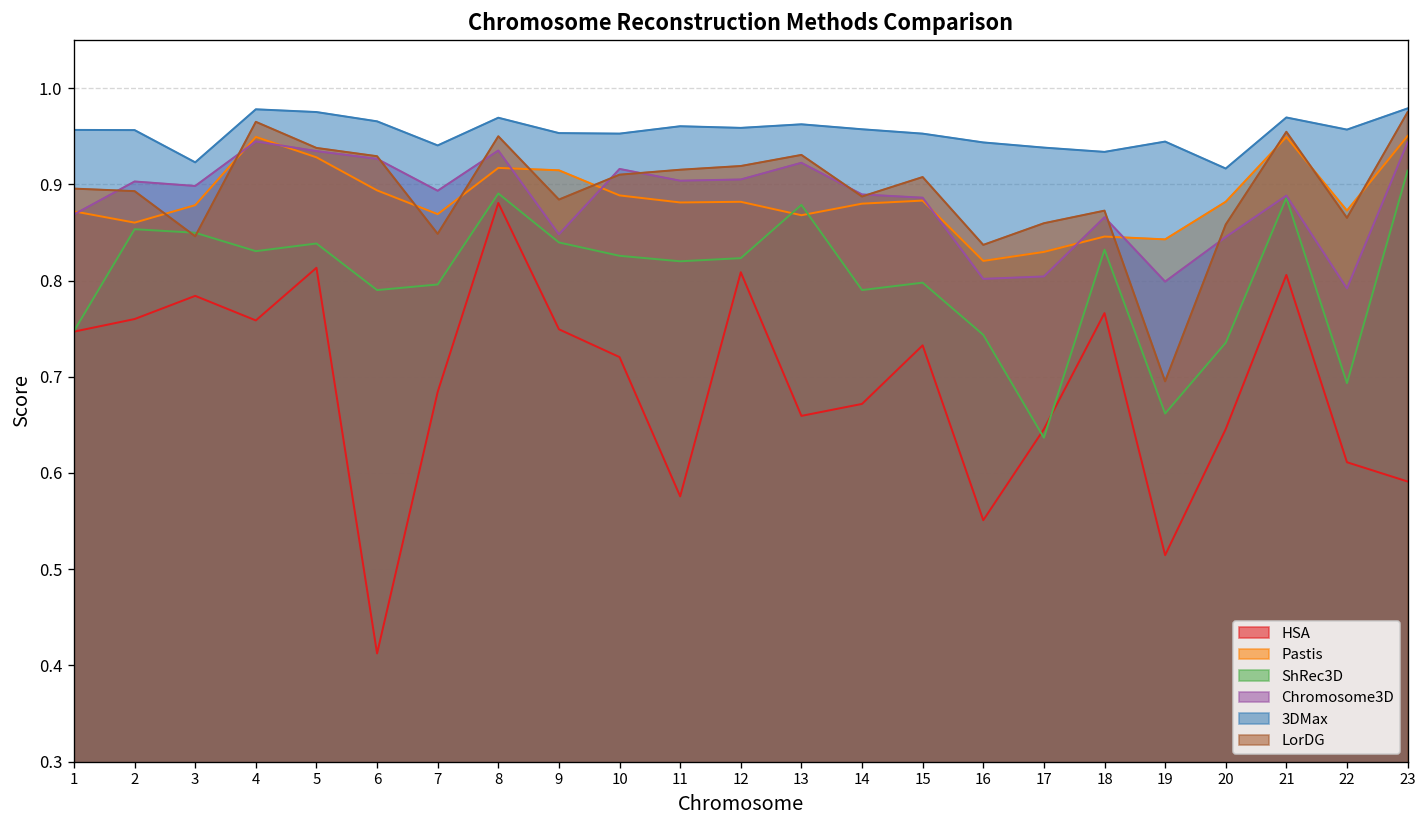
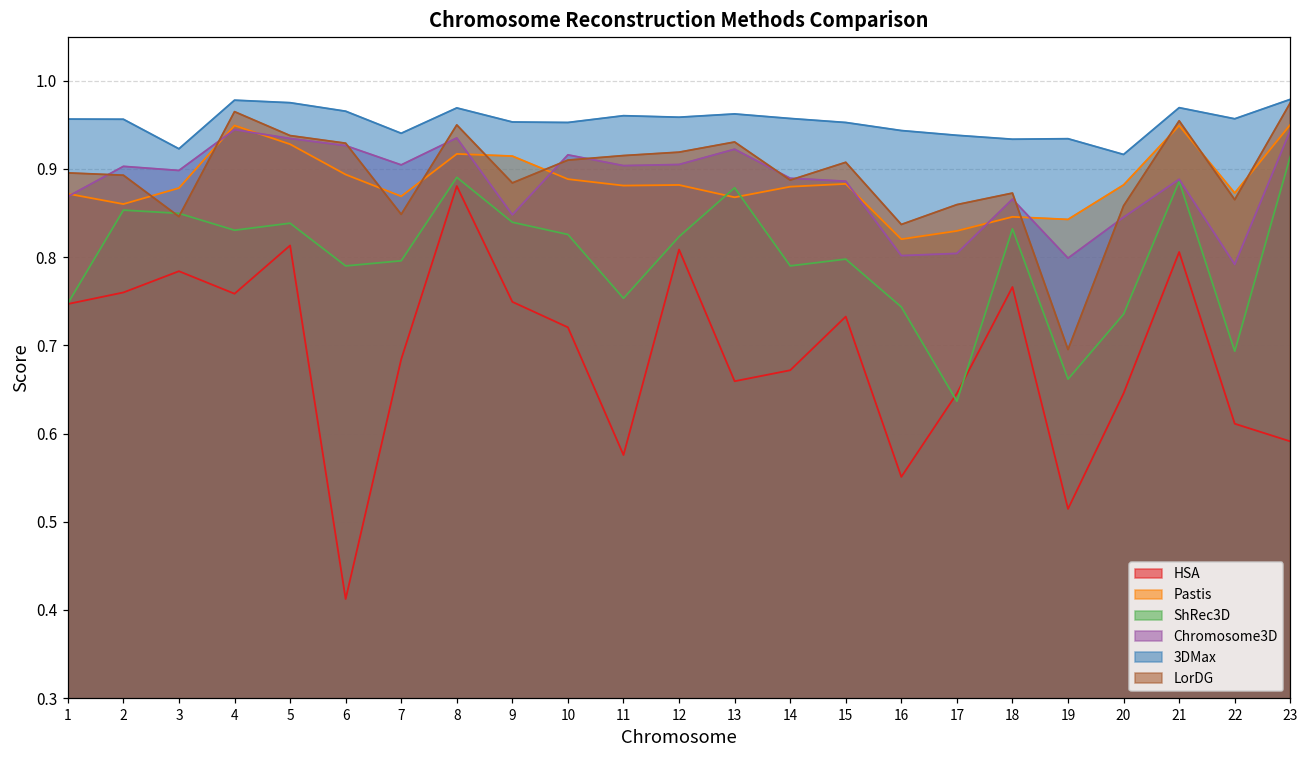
Chromosome3D, 7: 0.89 -> 0.90
ShRec3D, 11: 0.82 -> 0.75
3DMax, 19: 0.94 -> 0.93
